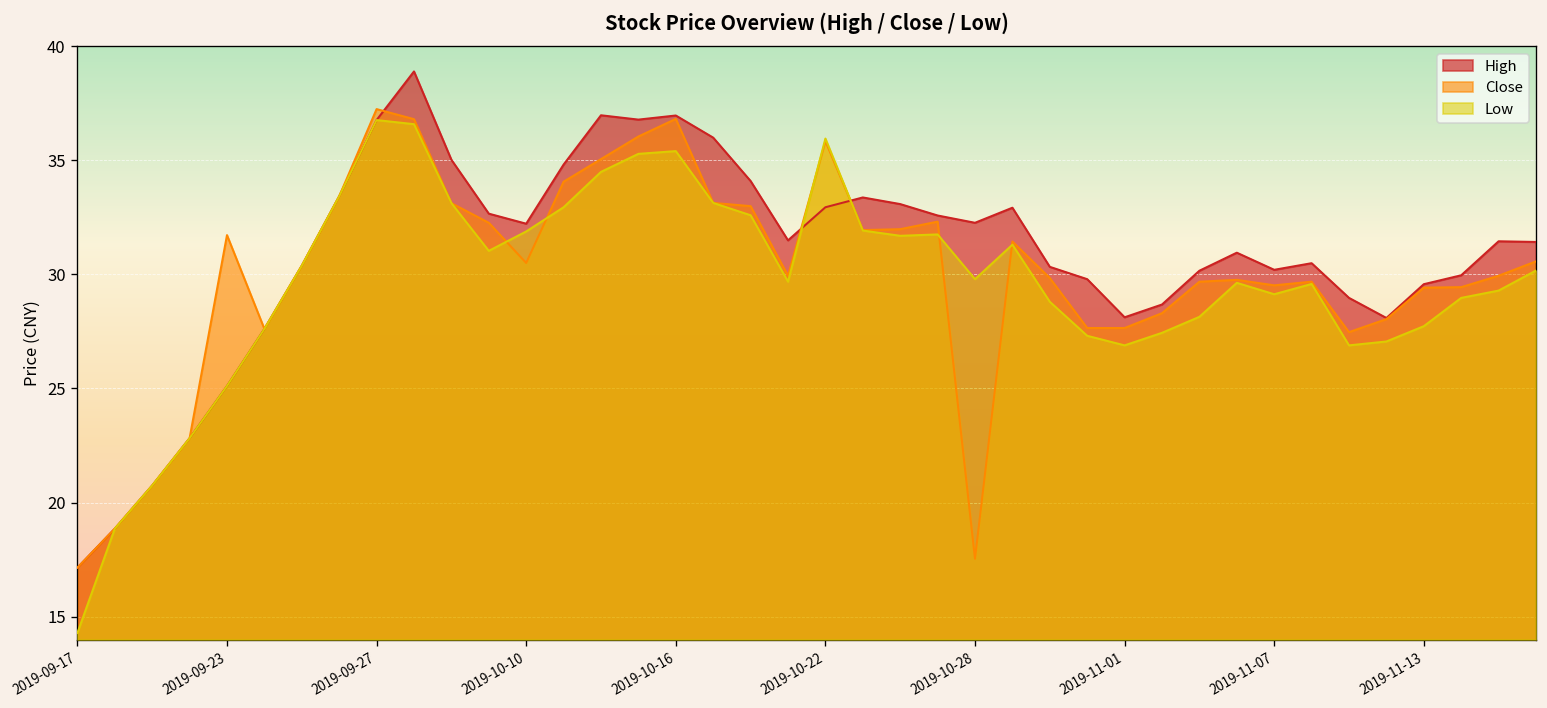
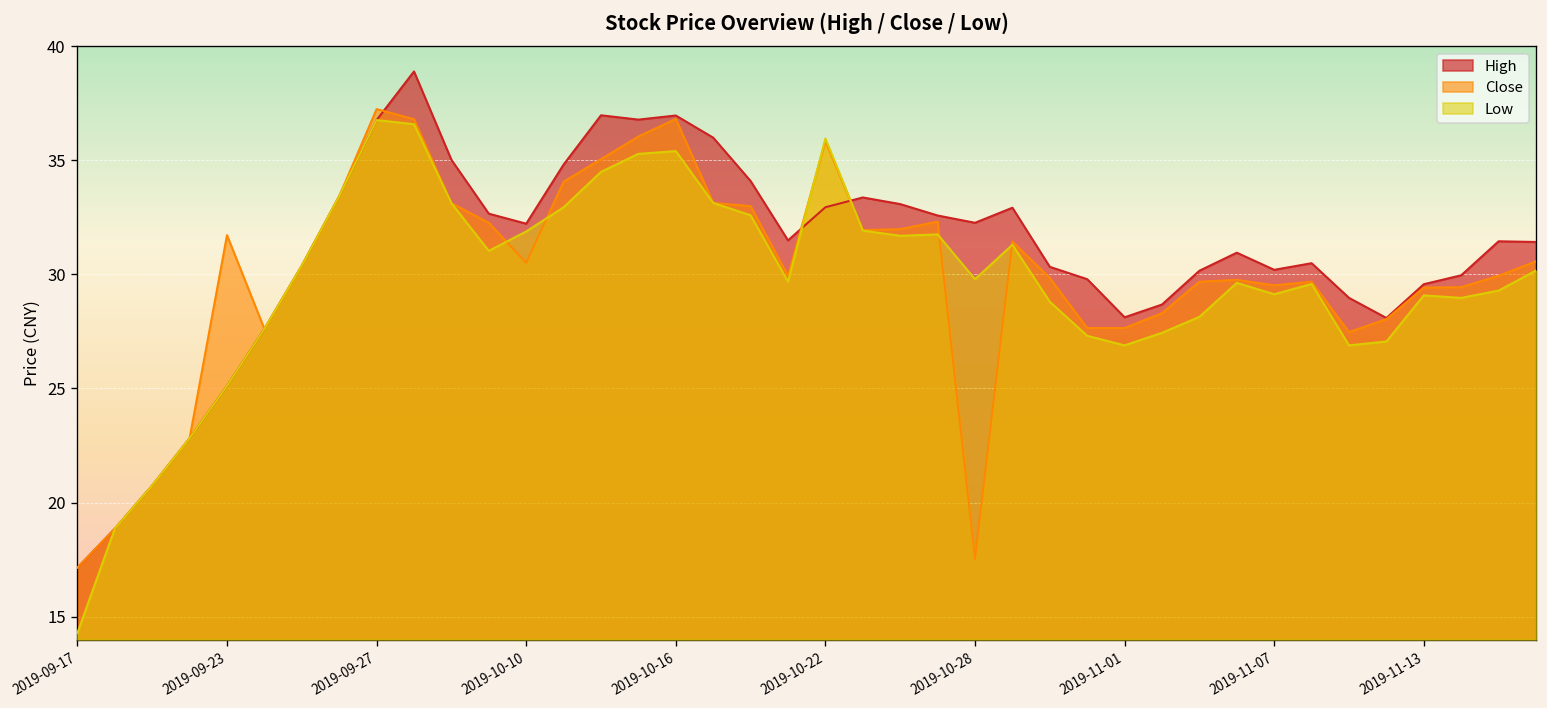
Low, 2019-11-13: 27.7 -> 29.1
